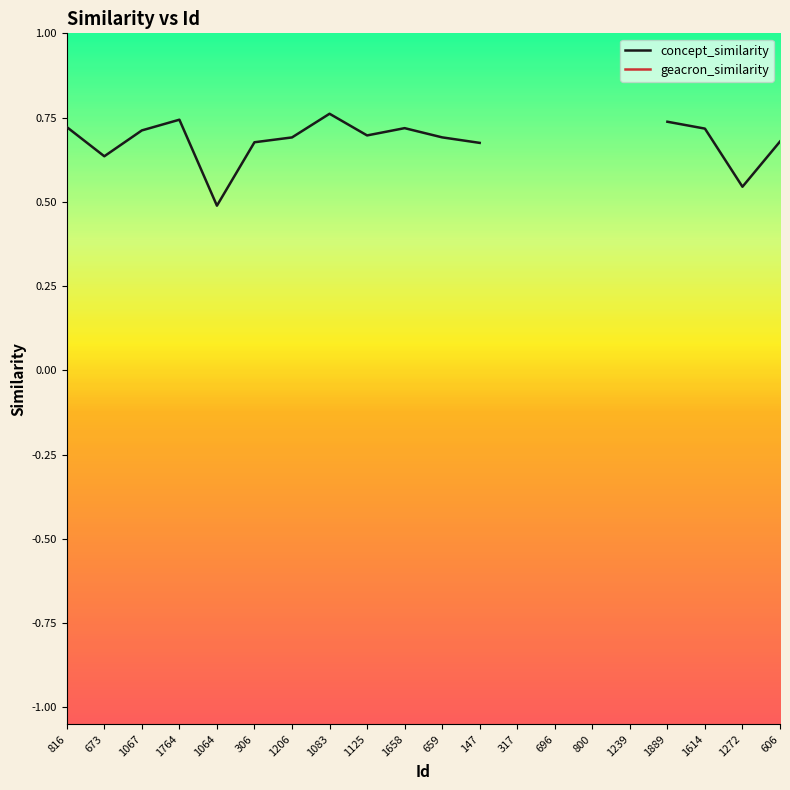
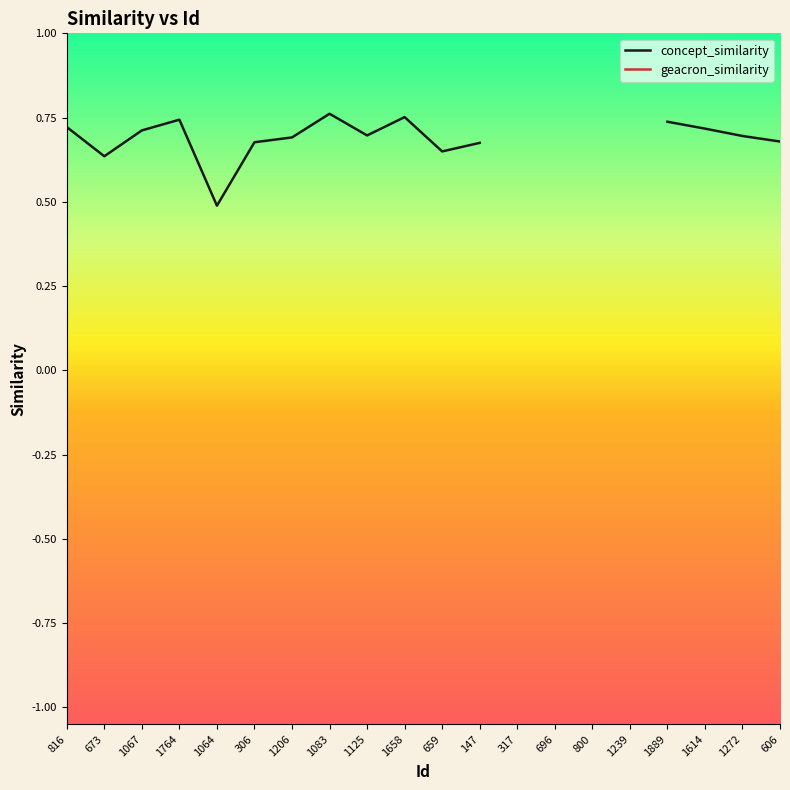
1658: 0.72 -> 0.75
659: 0.69 -> 0.65
1272: 0.54 -> 0.70
